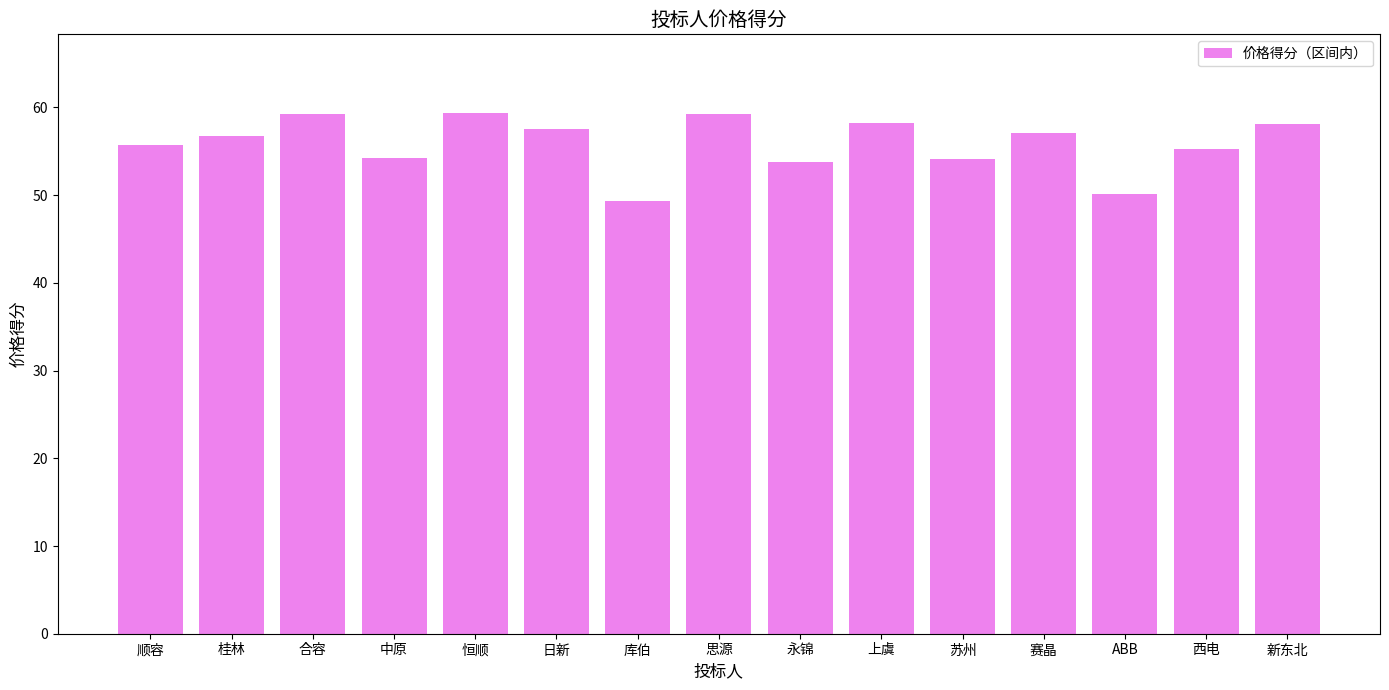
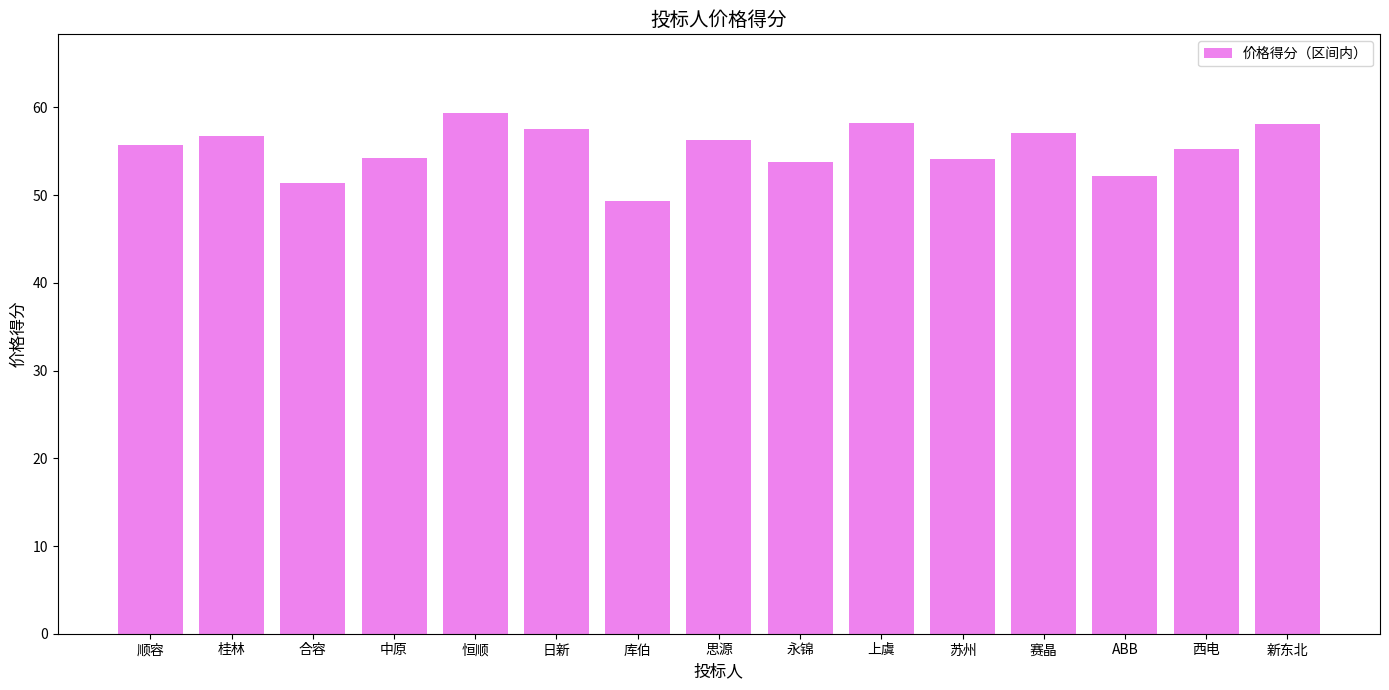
合容: 59 -> 51
思源: 59 -> 56
ABB: 50 -> 52
